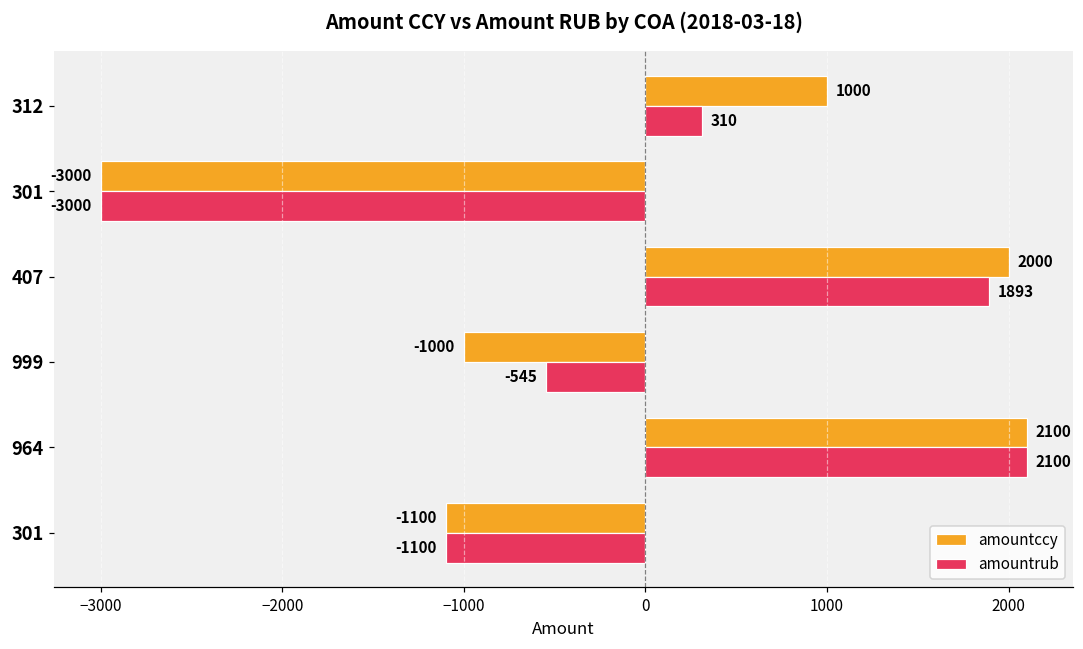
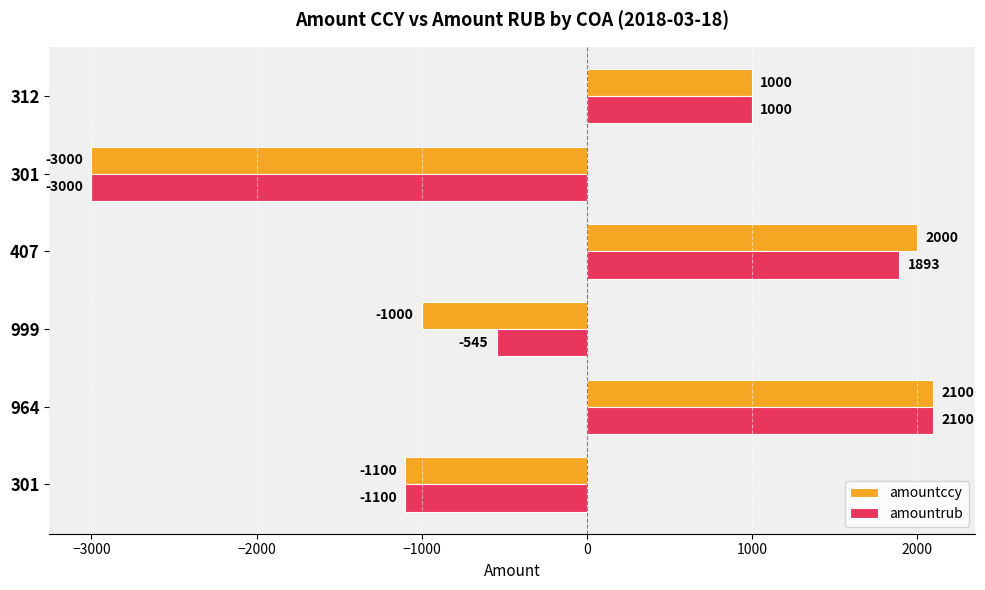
amountrub, 312: 310 -> 1000
